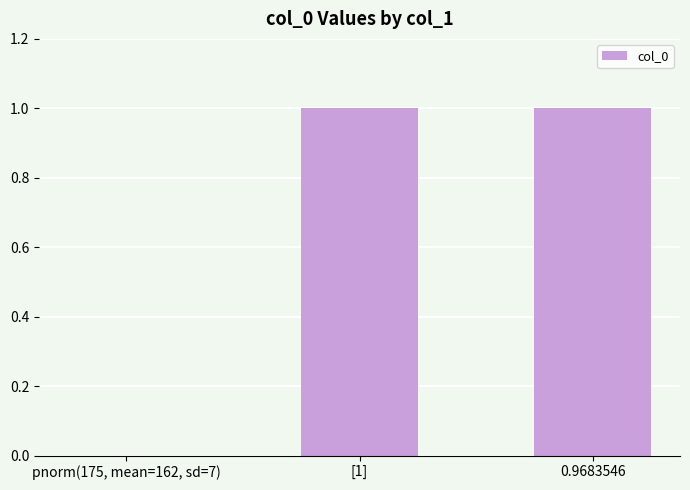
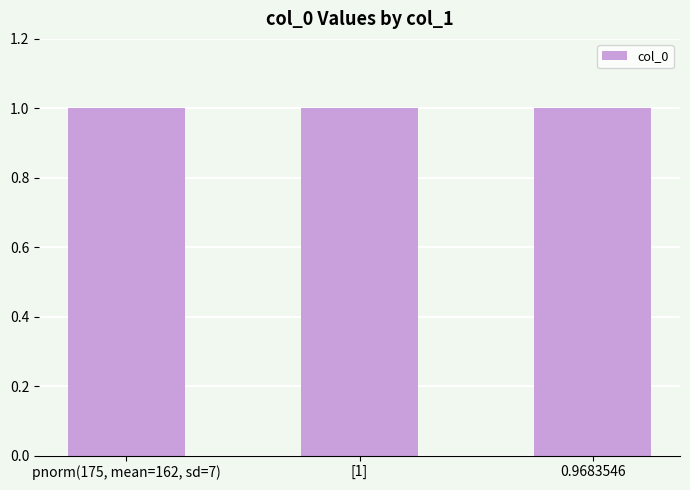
pnorm(175, mean=162, sd=7): 0 -> 1
